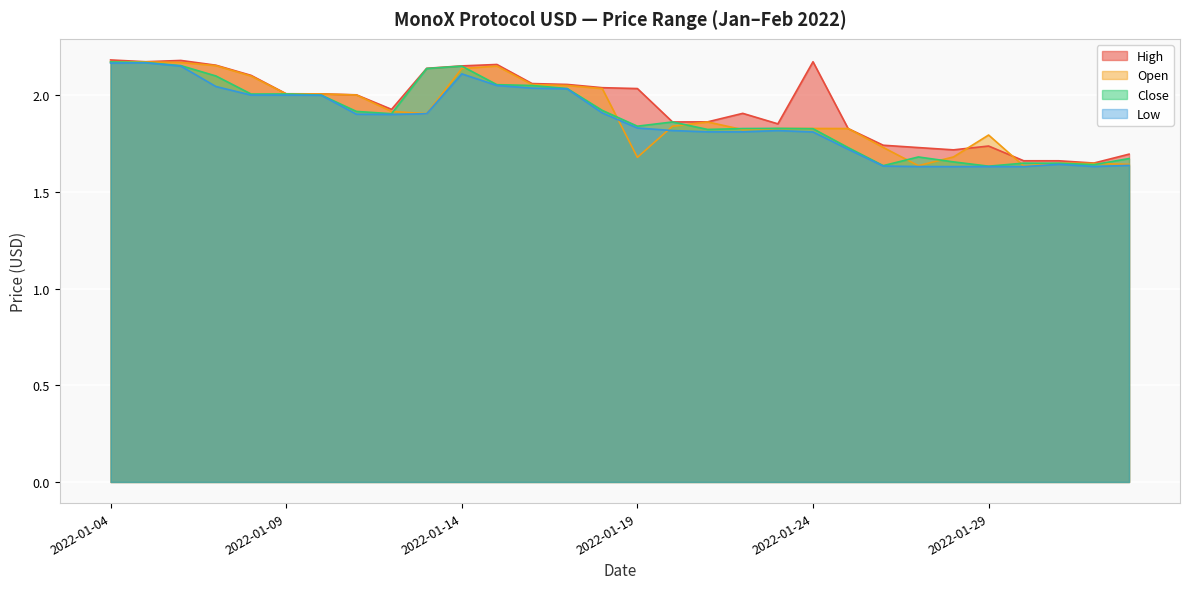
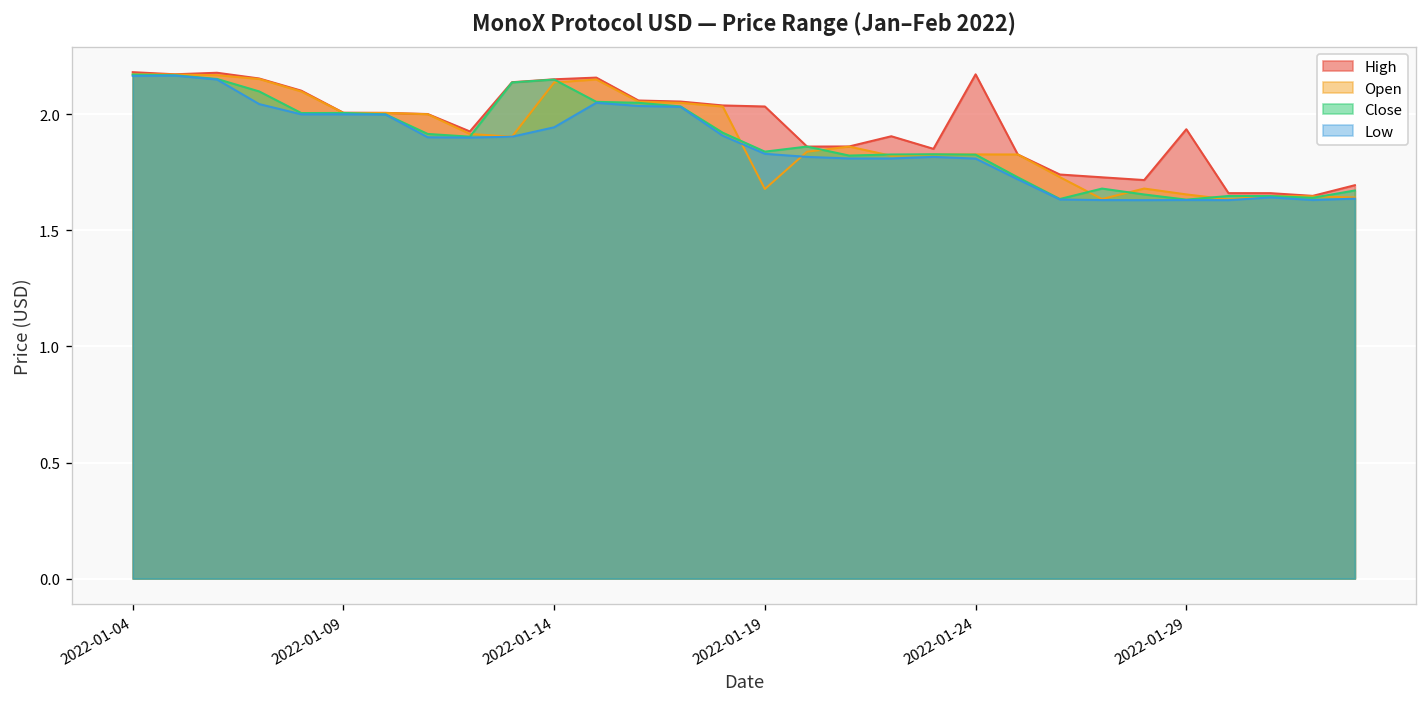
Low, 2022-01-14: 2.11 -> 1.94
High, 2022-01-29: 1.74 -> 1.94
Open, 2022-01-29: 1.79 -> 1.66
